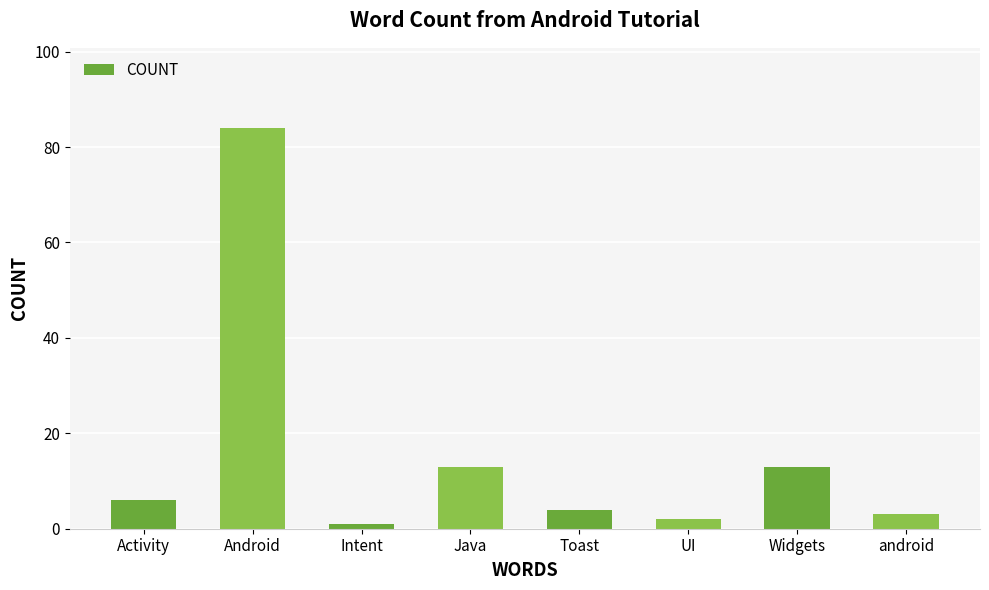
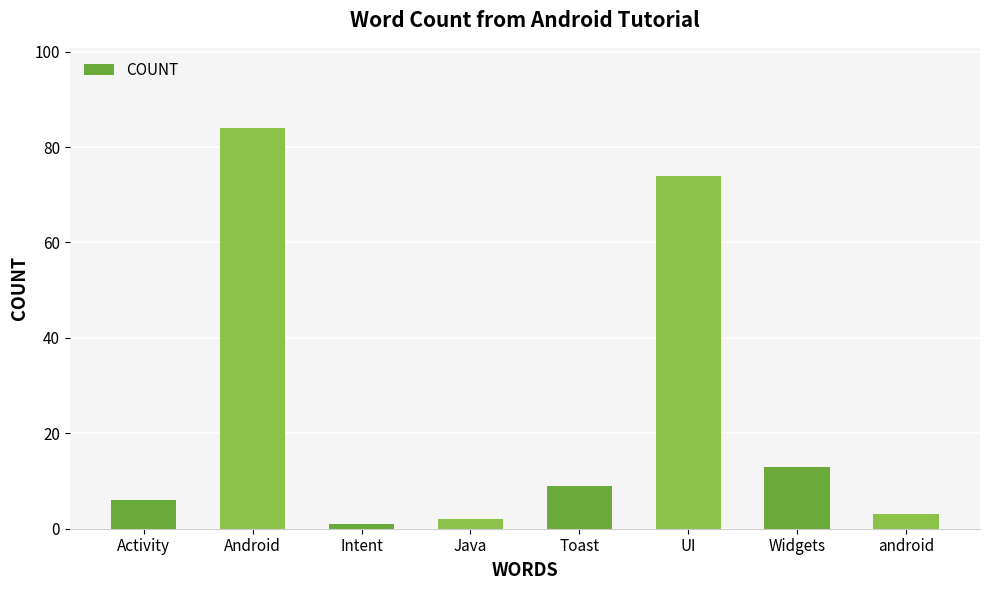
Java: 13 -> 2
Toast: 4 -> 9
UI: 2 -> 74
